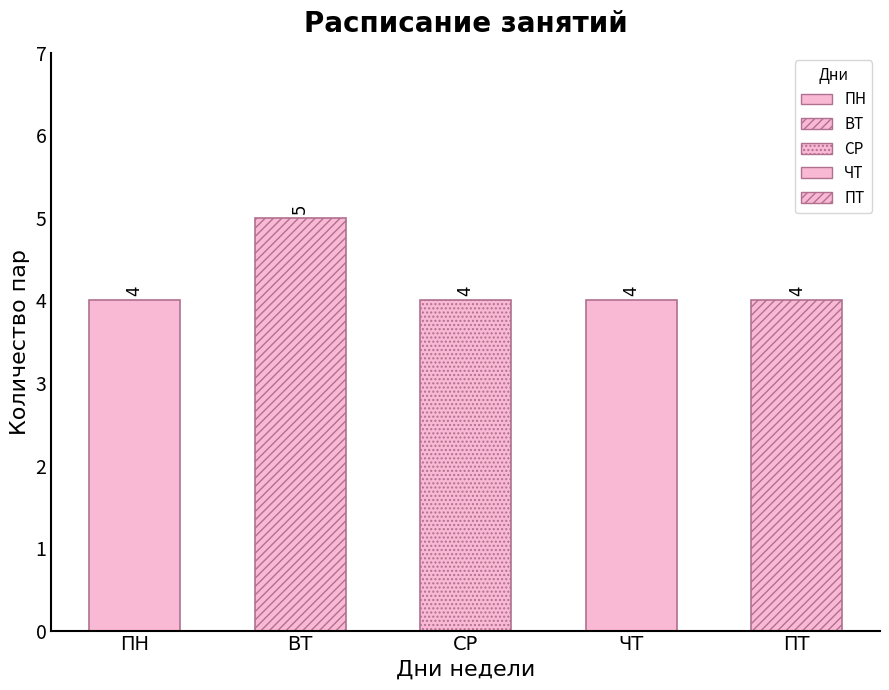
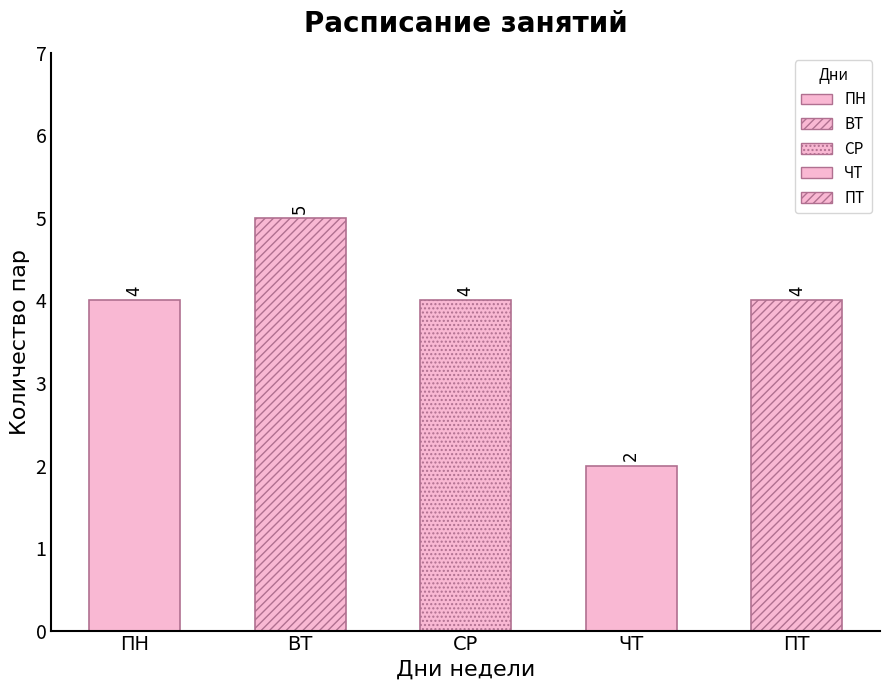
ЧТ: 4 -> 2
